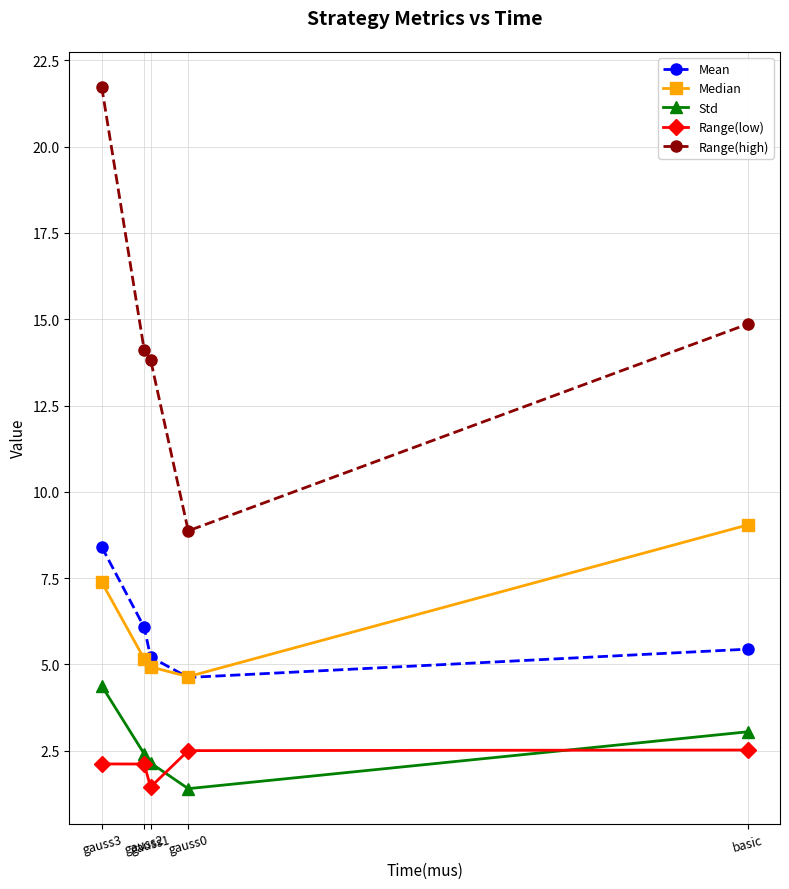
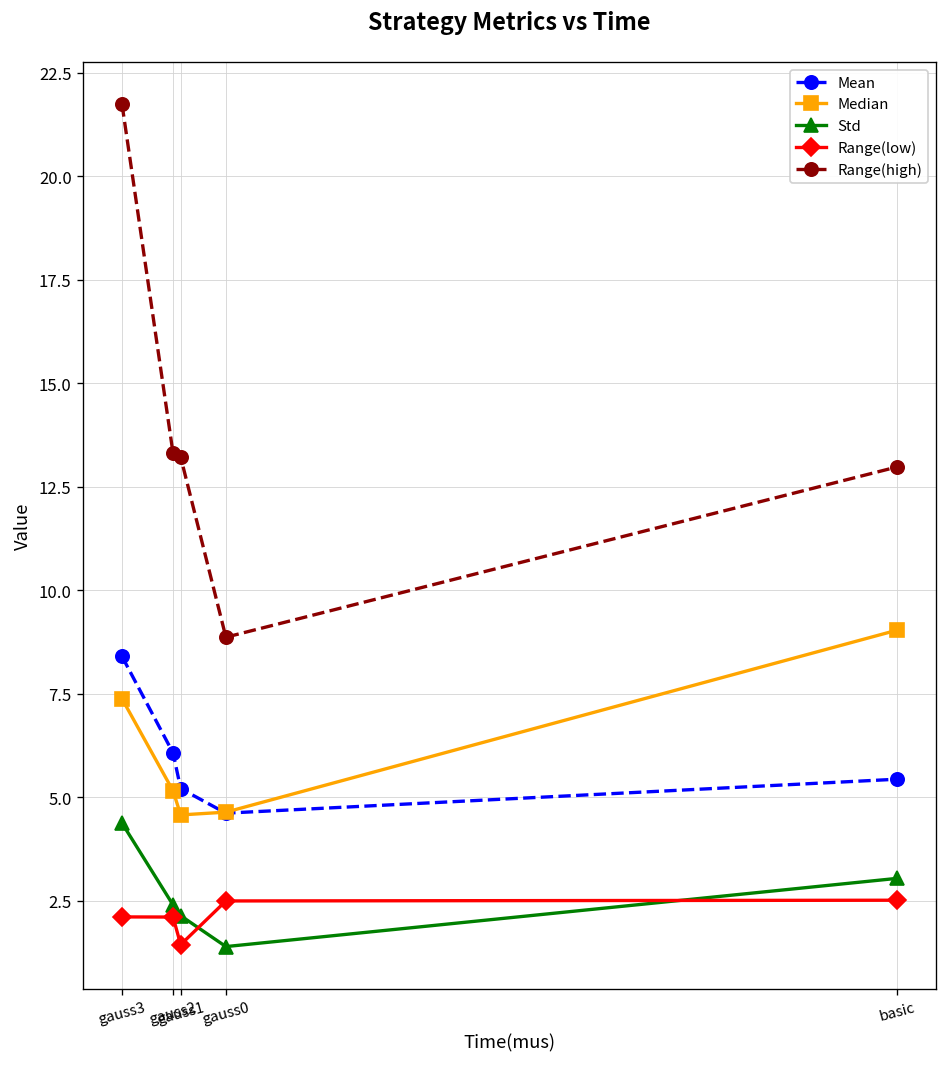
Range(high), gauss2: 14.1 -> 13.3
Median, gauss1: 4.9 -> 4.6
Range(high), gauss1: 13.8 -> 13.2
Range(high), basic: 14.9 -> 13.0
